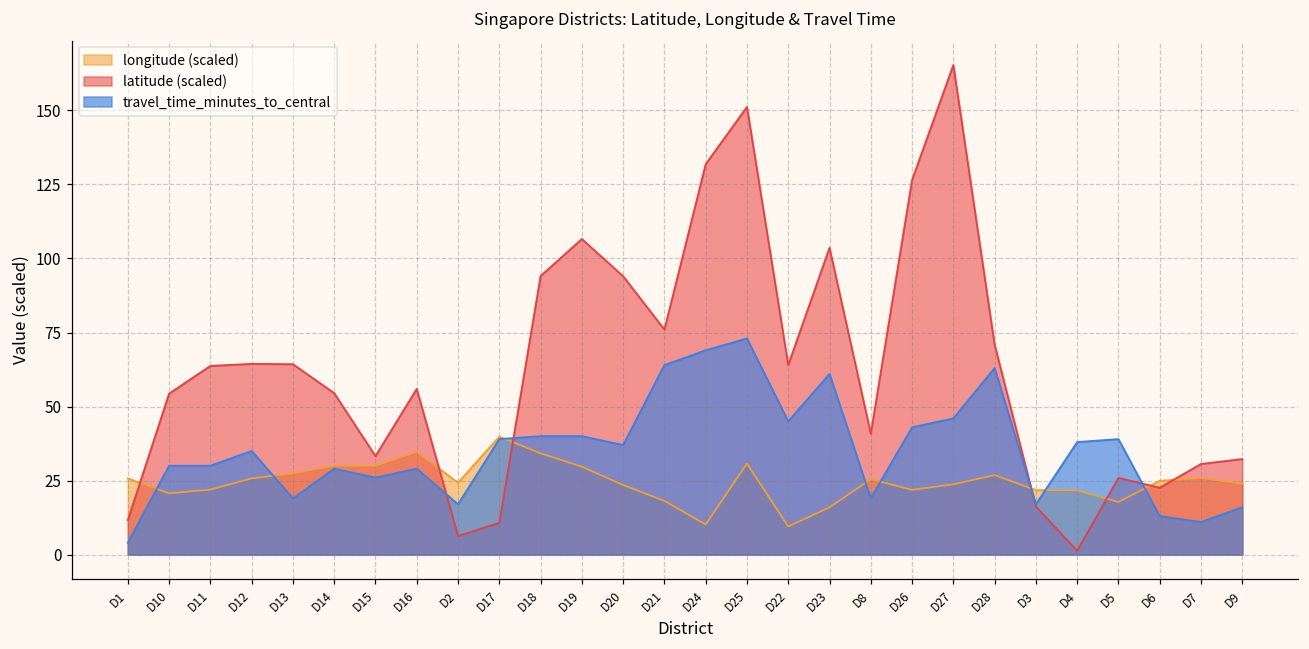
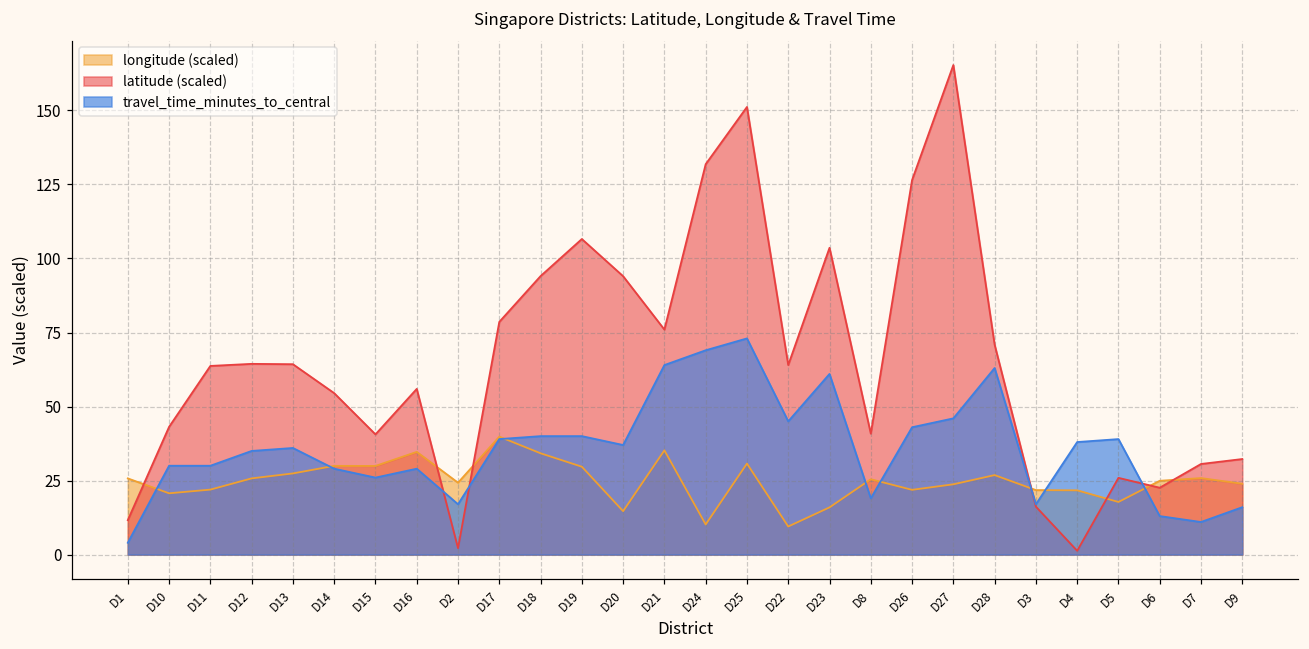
latitude (scaled), D10: 54 -> 43
travel_time_minutes_to_central, D13: 19 -> 36
latitude (scaled), D15: 33 -> 41
latitude (scaled), D2: 6 -> 2
latitude (scaled), D17: 11 -> 79
longitude (scaled), D20: 24 -> 15
longitude (scaled), D21: 18 -> 35
